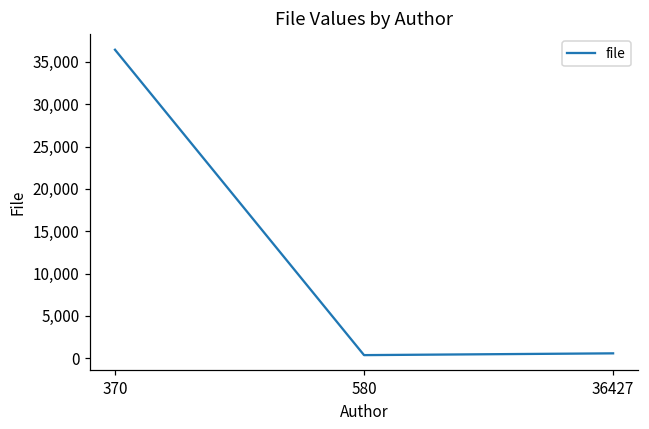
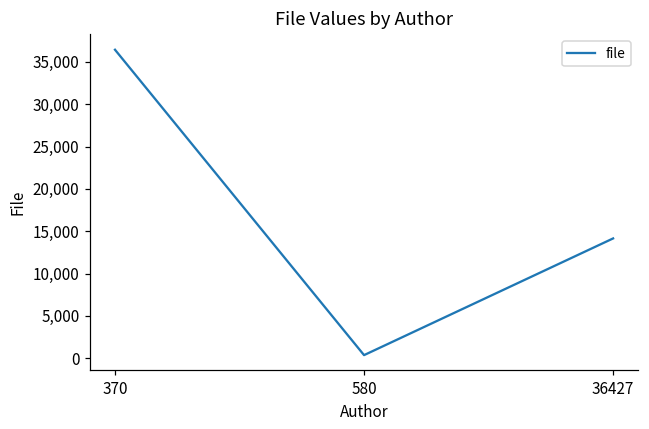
36427: 1,000 -> 14,000
